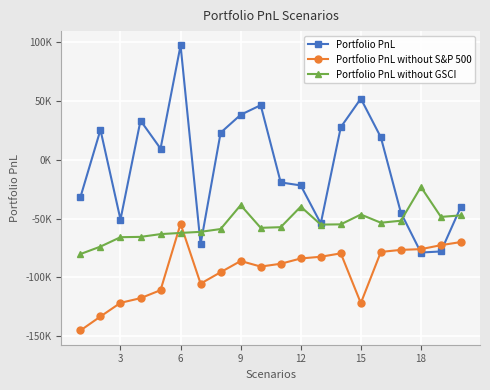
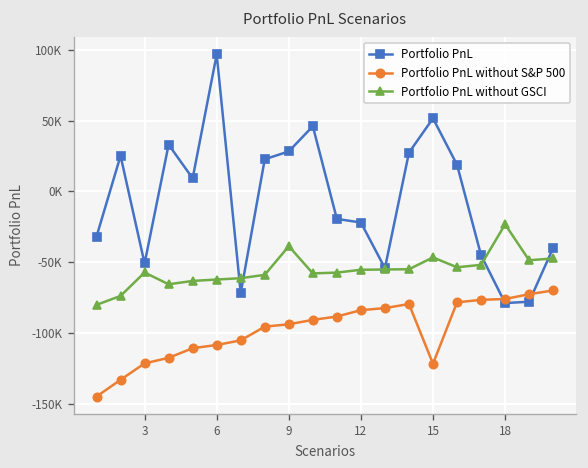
Portfolio PnL without GSCI, 3: -66000 -> -57000
Portfolio PnL without S&P 500, 6: -55000 -> -109000
Portfolio PnL, 9: 38000 -> 28000
Portfolio PnL without S&P 500, 9: -86000 -> -94000
Portfolio PnL without GSCI, 12: -40000 -> -55000
